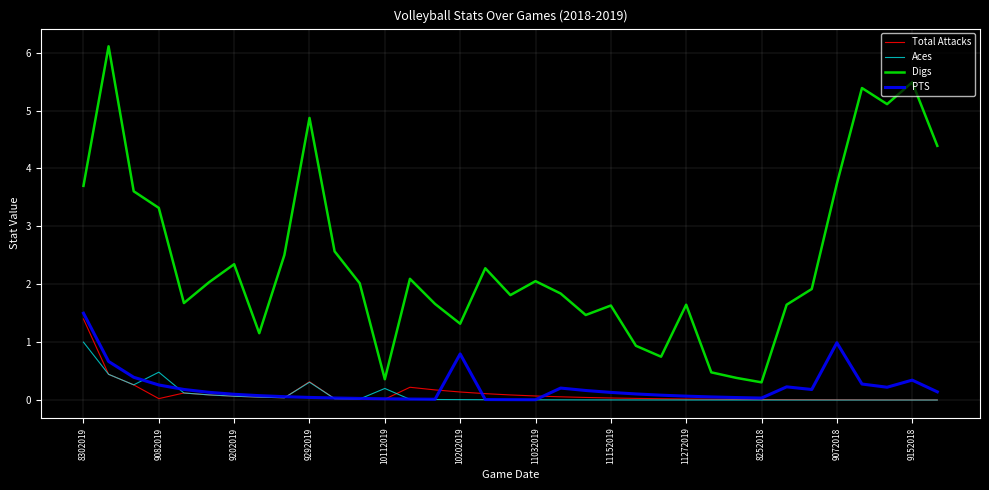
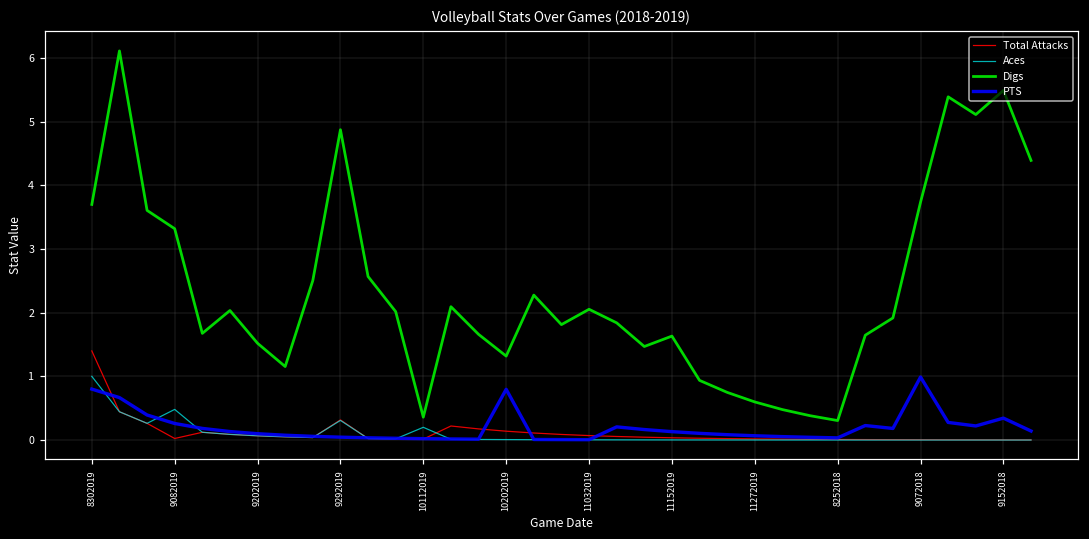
PTS, 8302019: 1.5 -> 0.8
Digs, 9202019: 2.3 -> 1.5
Digs, 11272019: 1.6 -> 0.6
